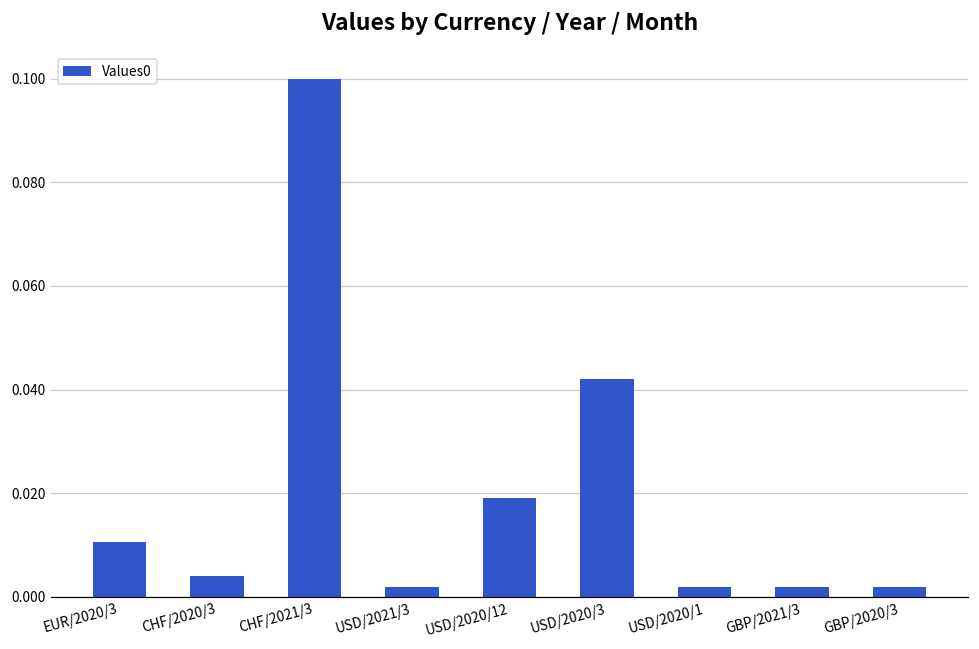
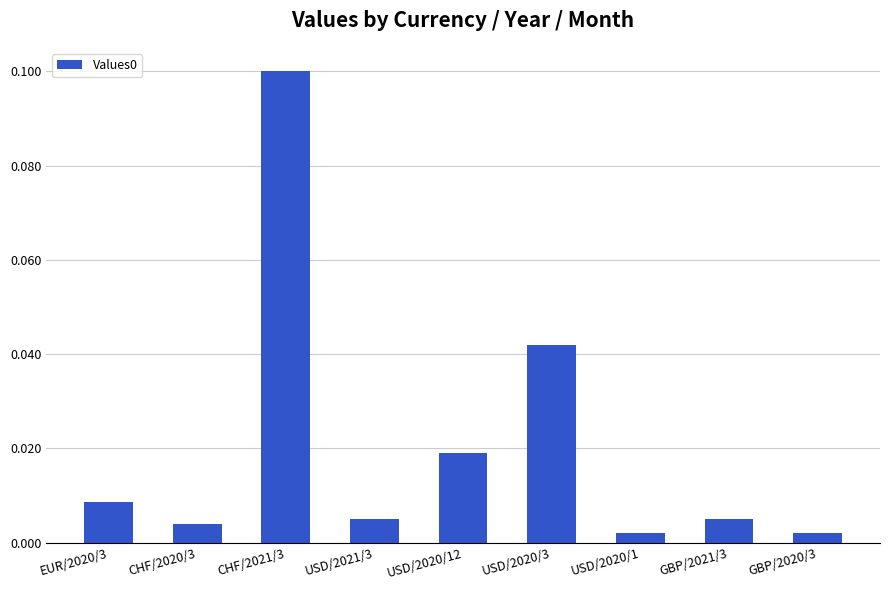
EUR/2020/3: 0.011 -> 0.009
USD/2021/3: 0.002 -> 0.005
GBP/2021/3: 0.002 -> 0.005
